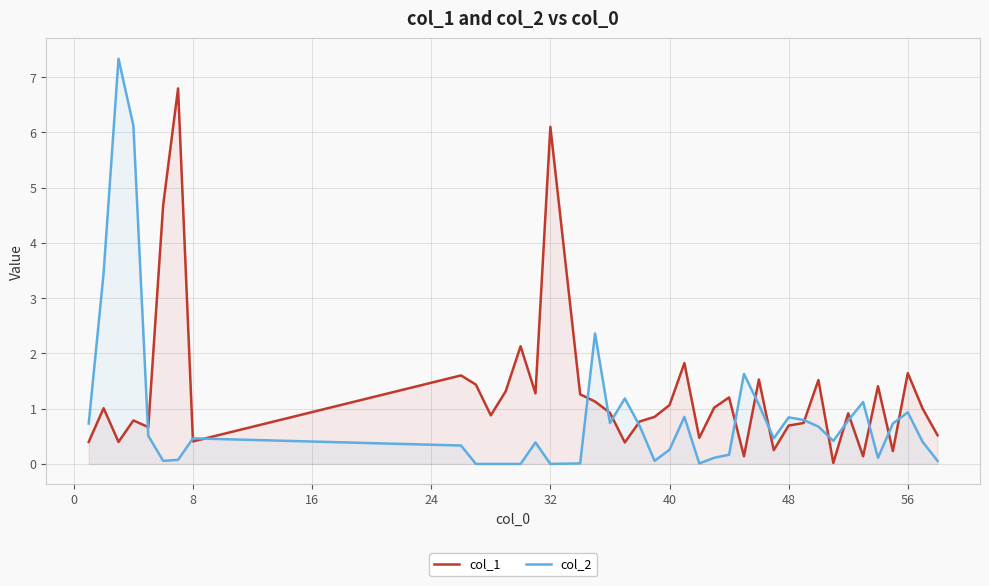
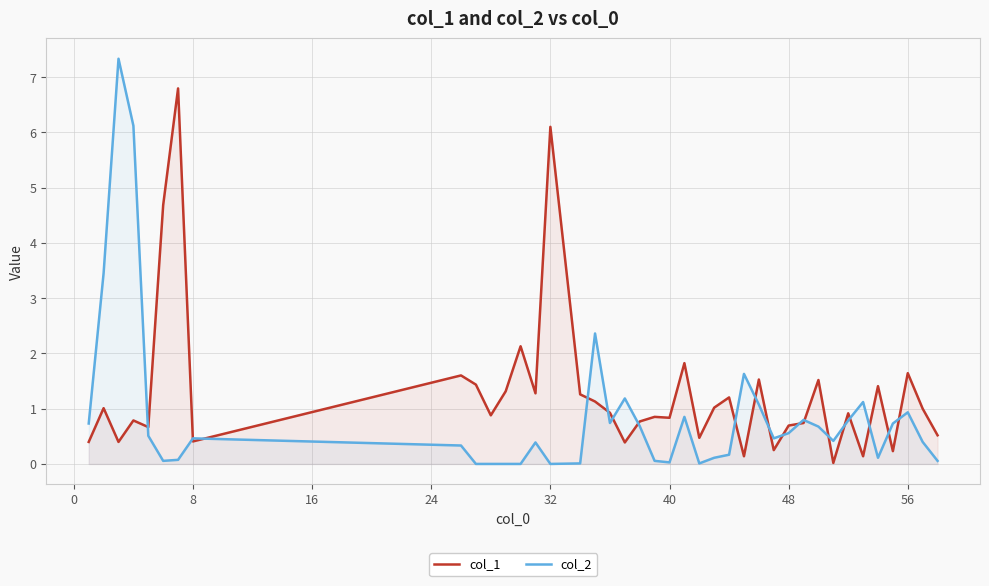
col_1, 40: 1.1 -> 0.8
col_2, 40: 0.3 -> 0.0
col_2, 48: 0.8 -> 0.6
